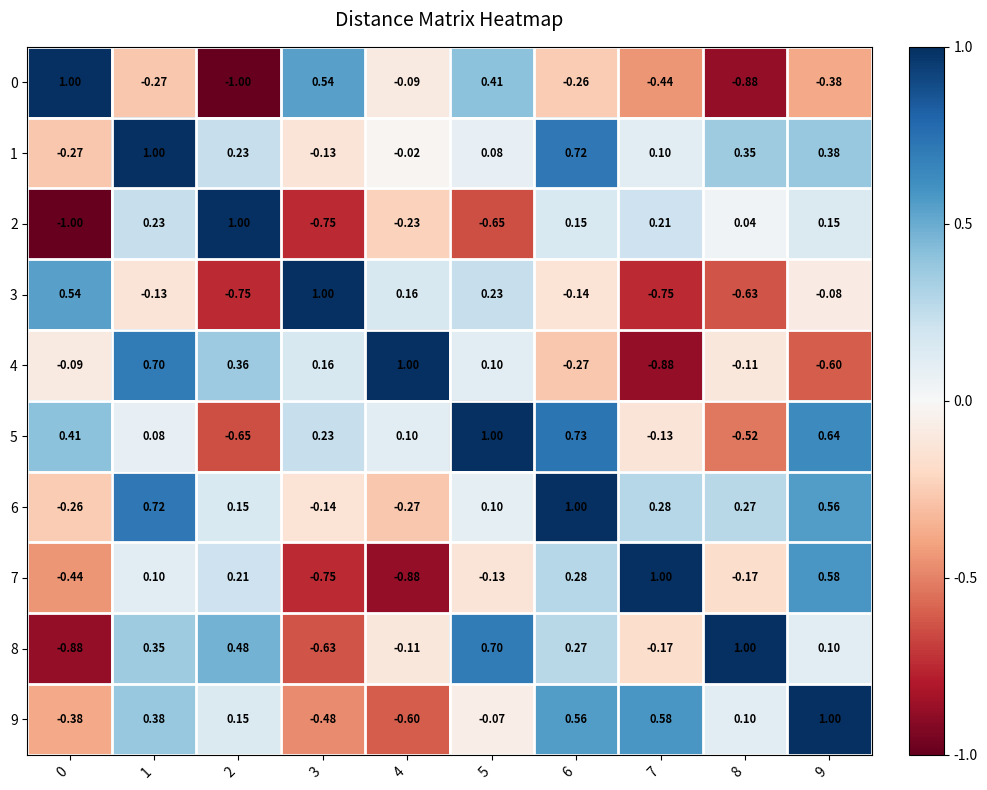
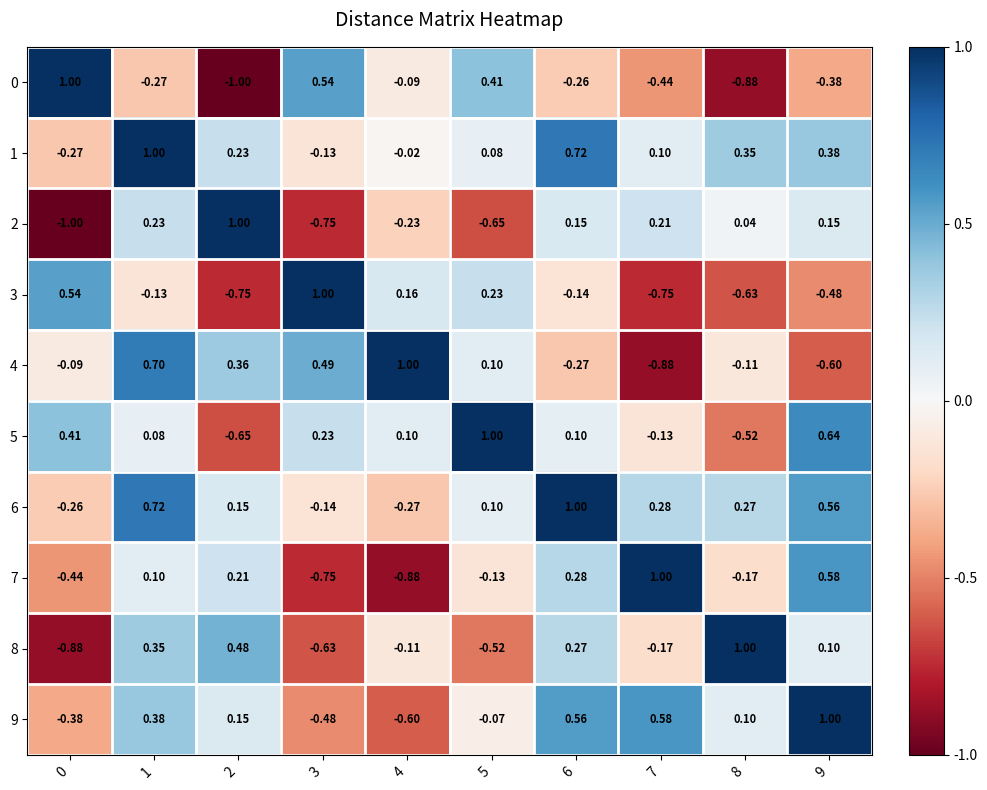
3, 9: -0.08 -> -0.48
4, 3: 0.16 -> 0.49
5, 6: 0.73 -> 0.10
8, 5: 0.70 -> -0.52
